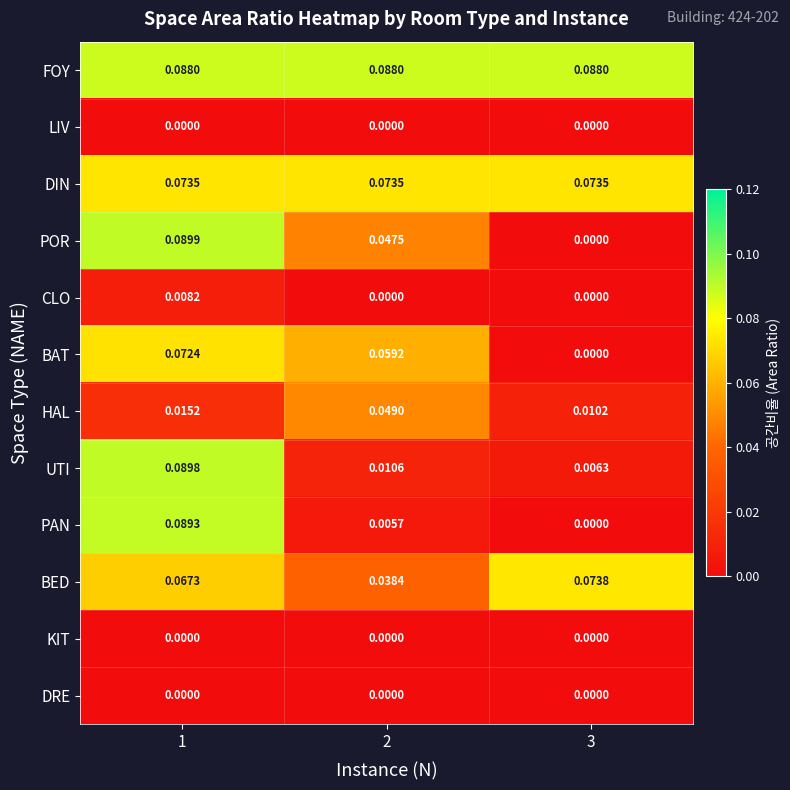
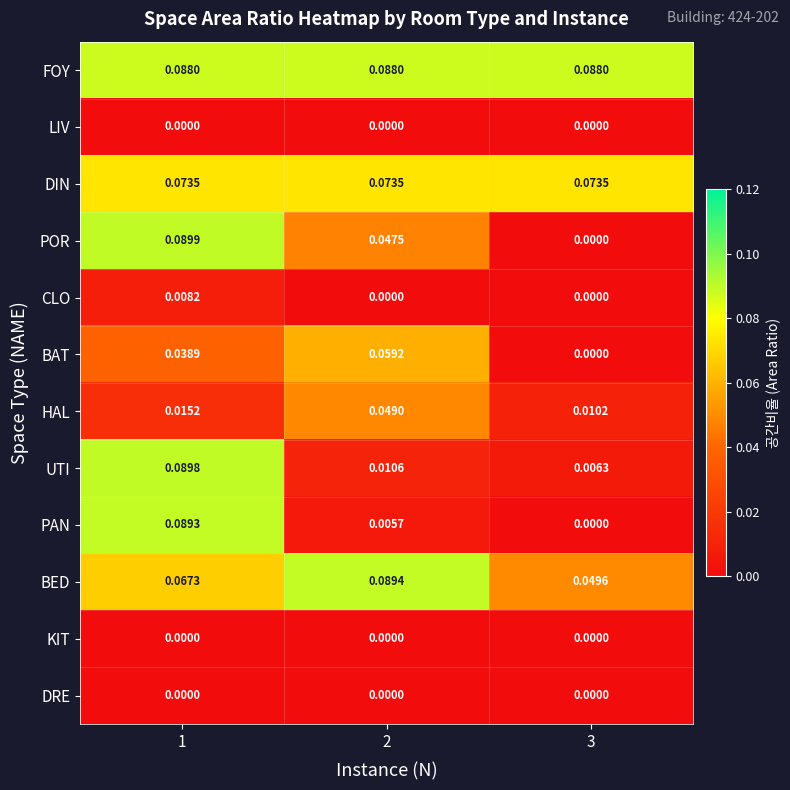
BAT, 1: 0.0724 -> 0.0389
BED, 2: 0.0384 -> 0.0894
BED, 3: 0.0738 -> 0.0496
